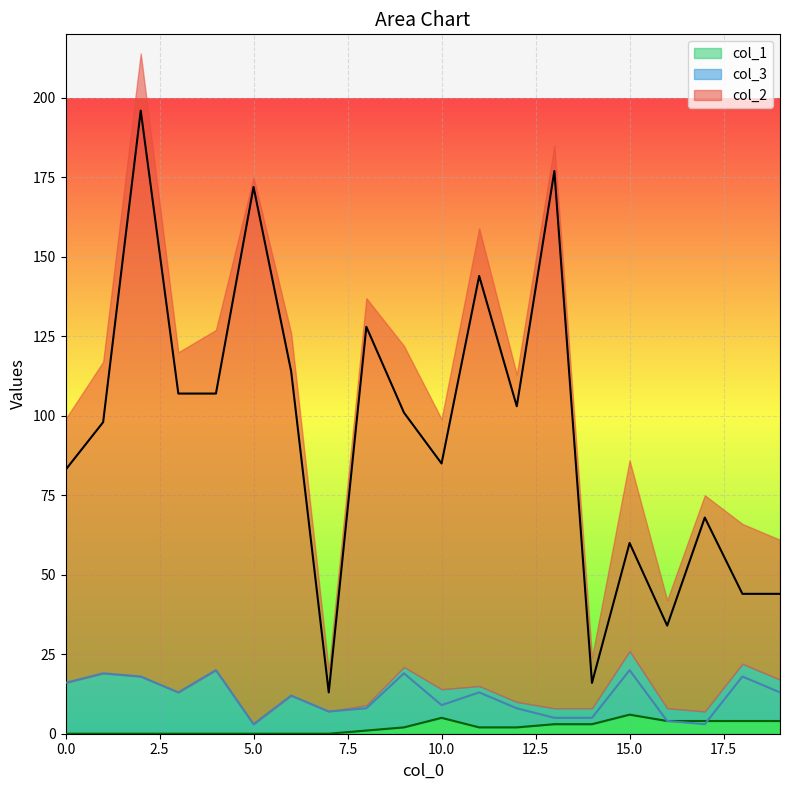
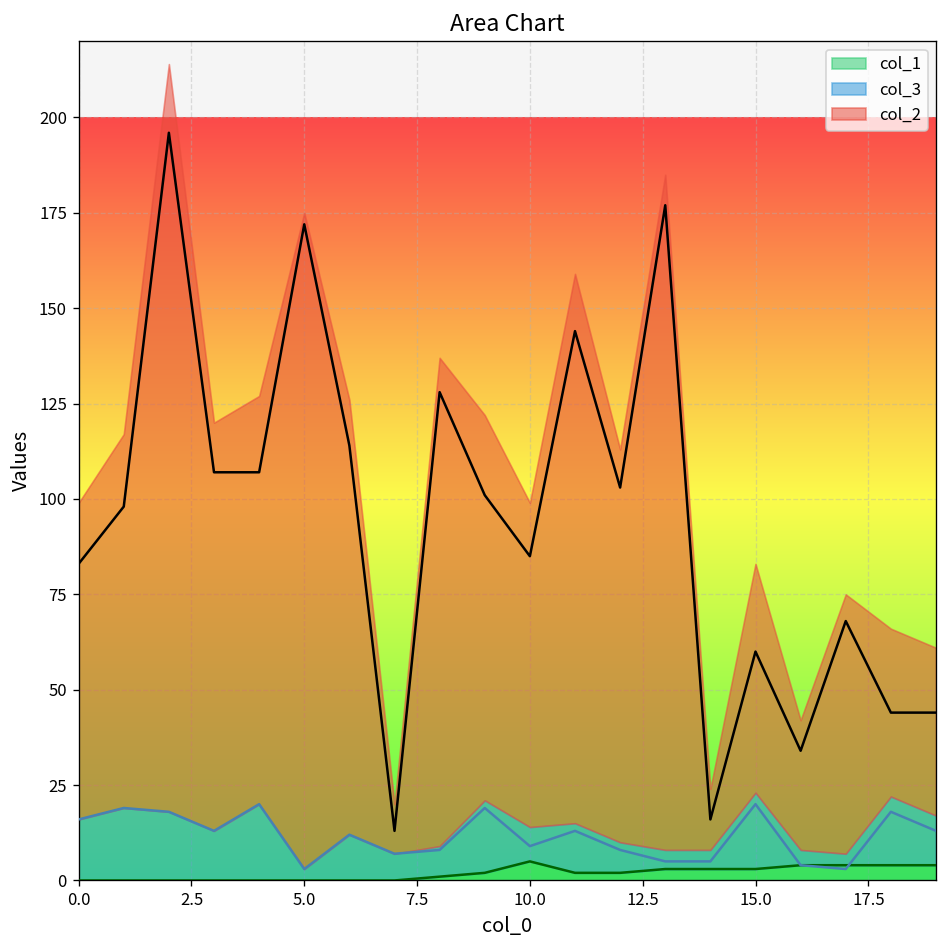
col_1, 15.0: 6 -> 3
